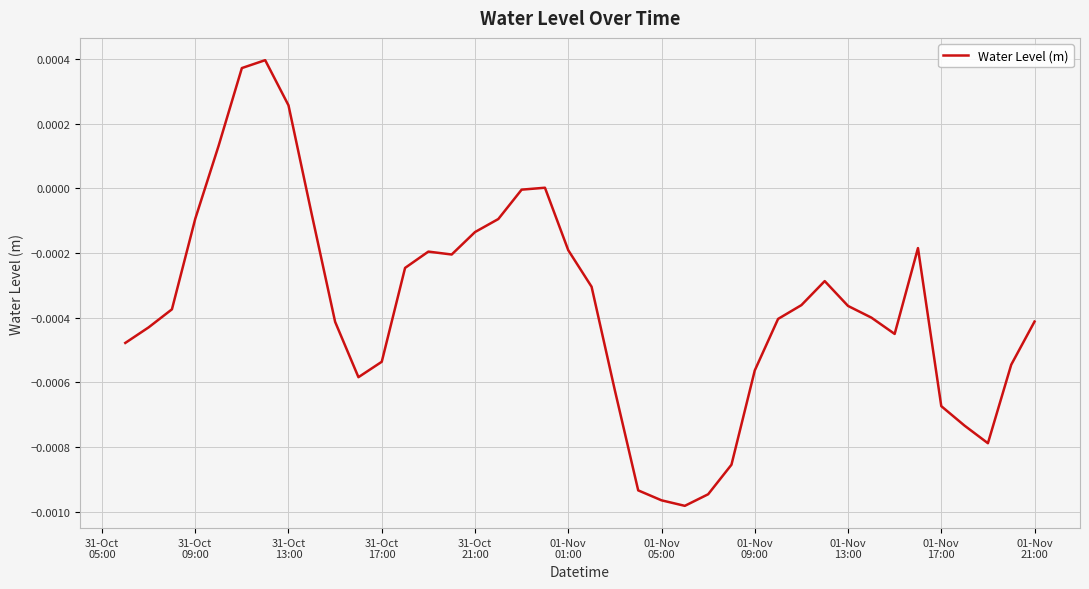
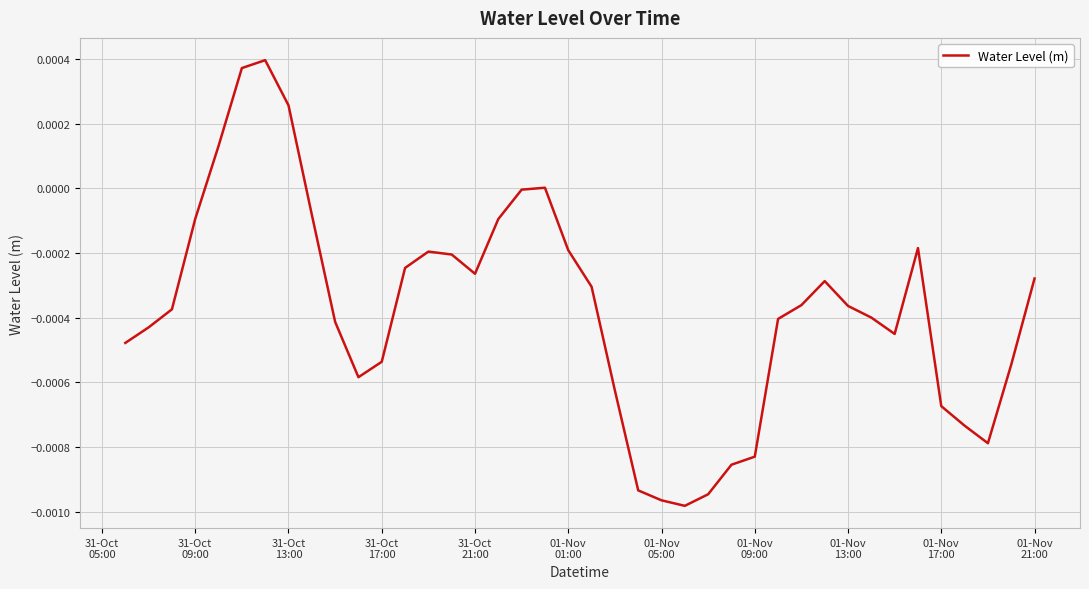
31-Oct 21:00: -0.00014 -> -0.00026
01-Nov 09:00: -0.00056 -> -0.00083
01-Nov 21:00: -0.00041 -> -0.00028
